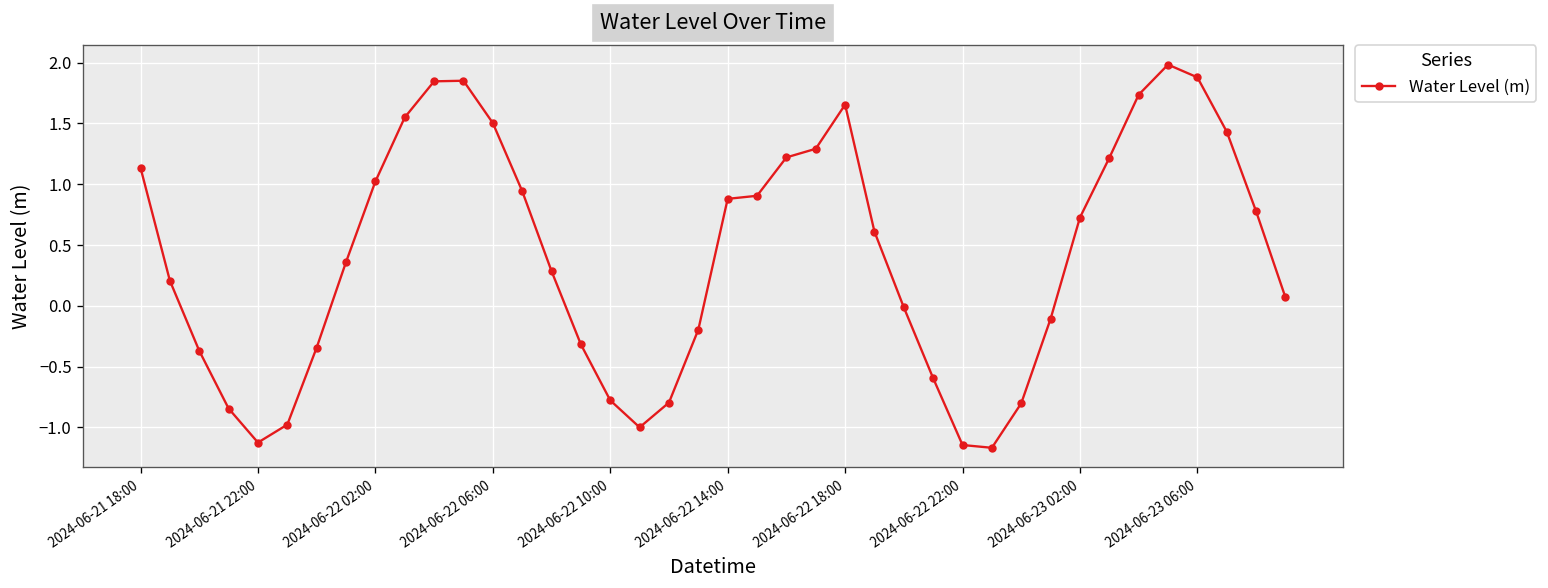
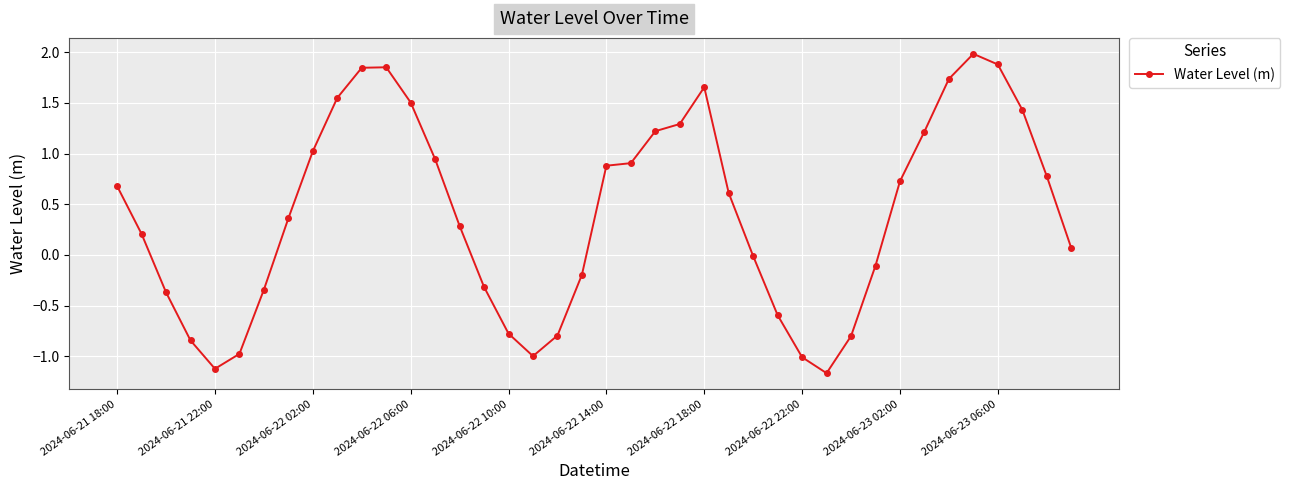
2024-06-21 18:00: 1.14 -> 0.68
2024-06-22 22:00: -1.14 -> -1.01
